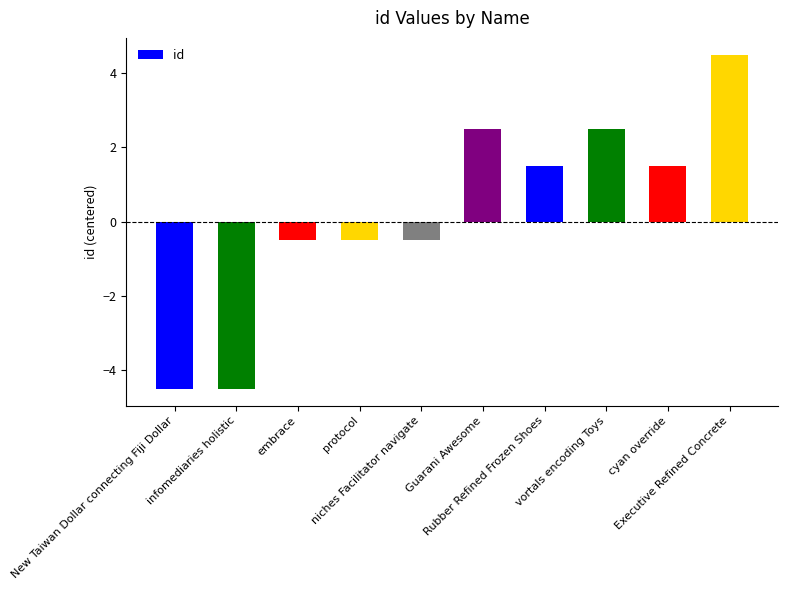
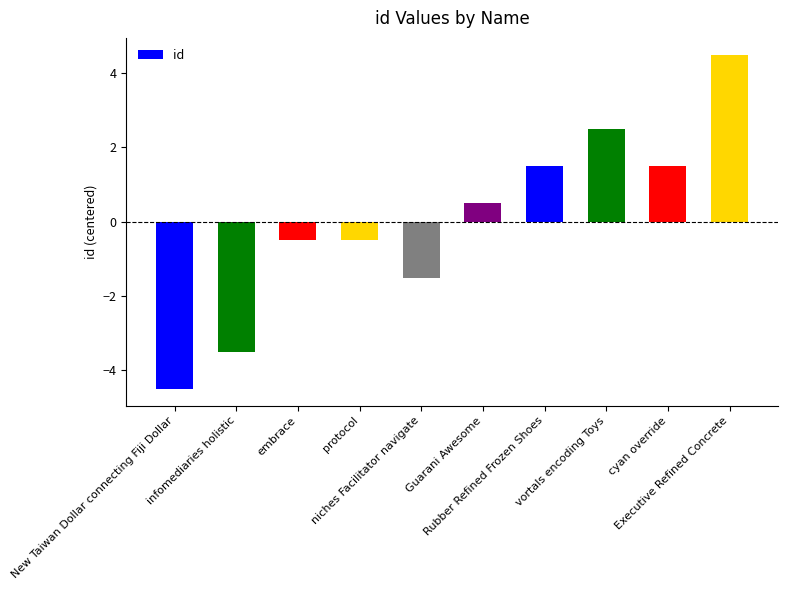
infomediaries holistic: -4.5 -> -3.5
niches Facilitator navigate: -0.5 -> -1.5
Guarani Awesome: 2.5 -> 0.5
